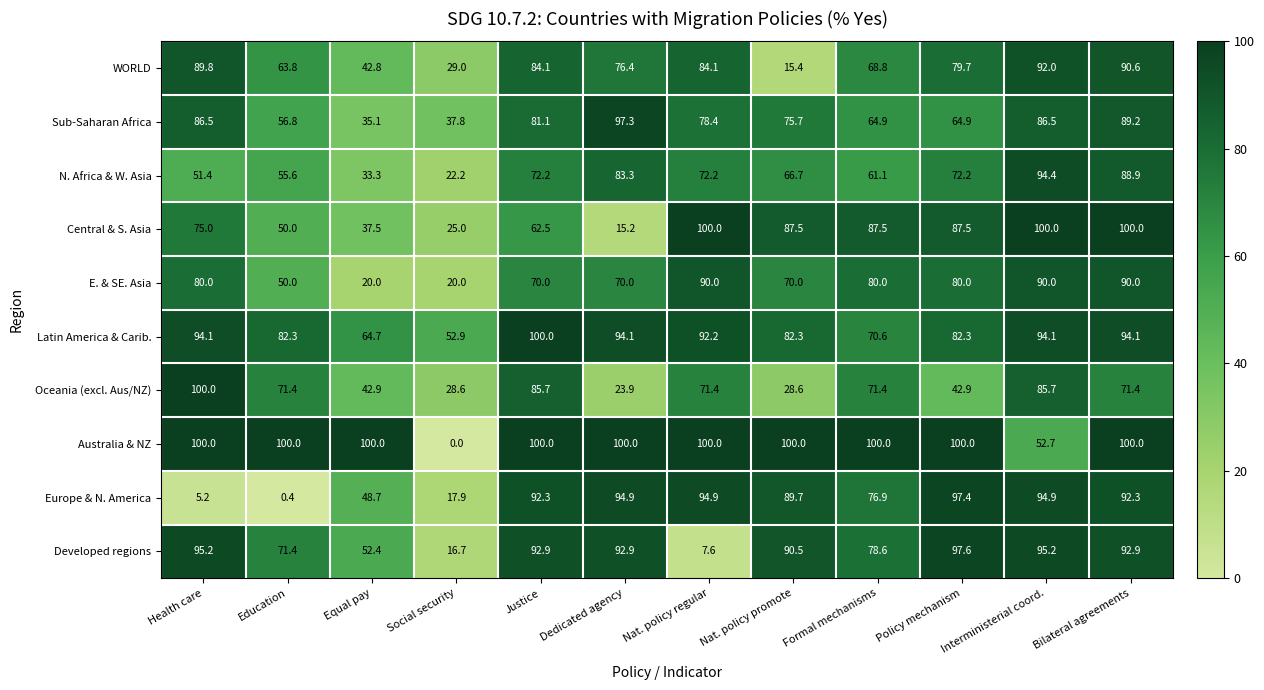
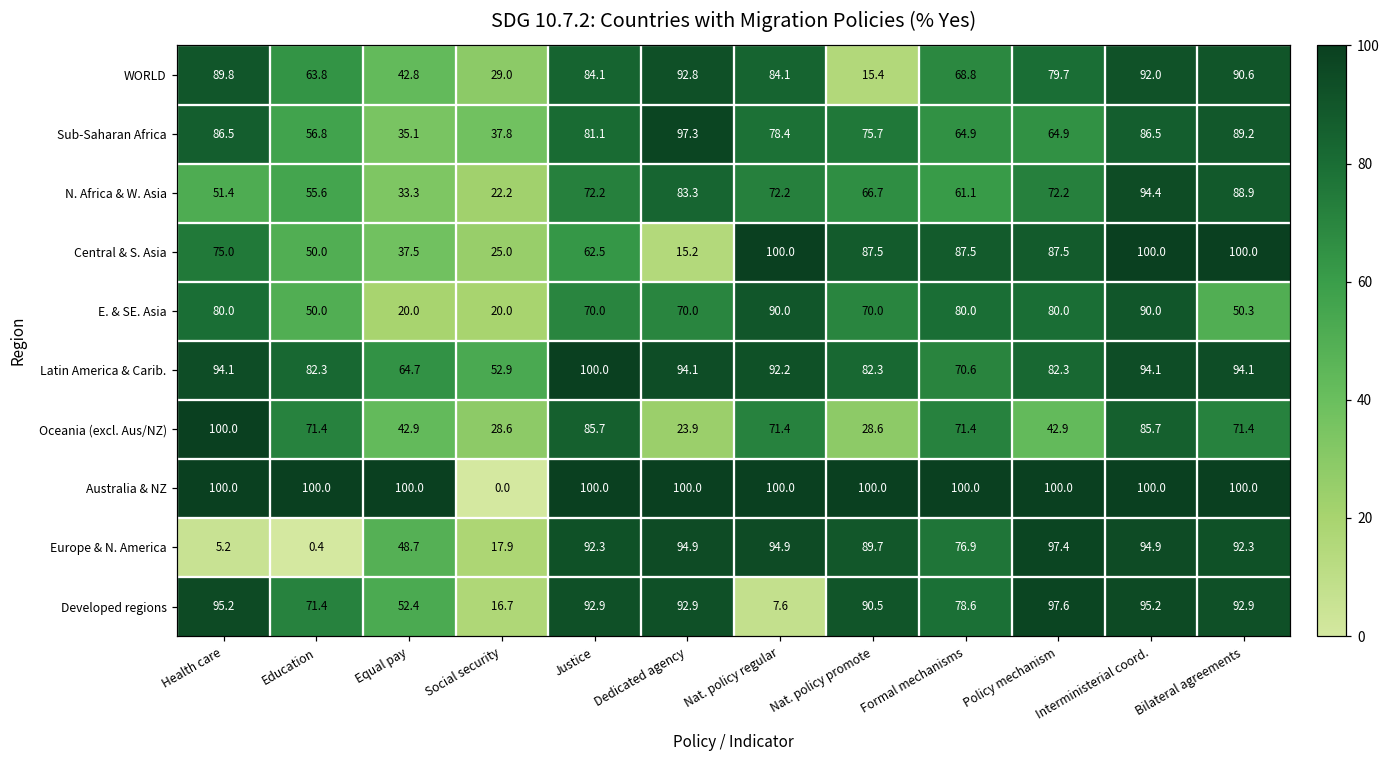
WORLD, Dedicated agency: 76.4 -> 92.8
E. & SE. Asia, Bilateral agreements: 90.0 -> 50.3
Australia & NZ, Interministerial coord.: 52.7 -> 100.0
